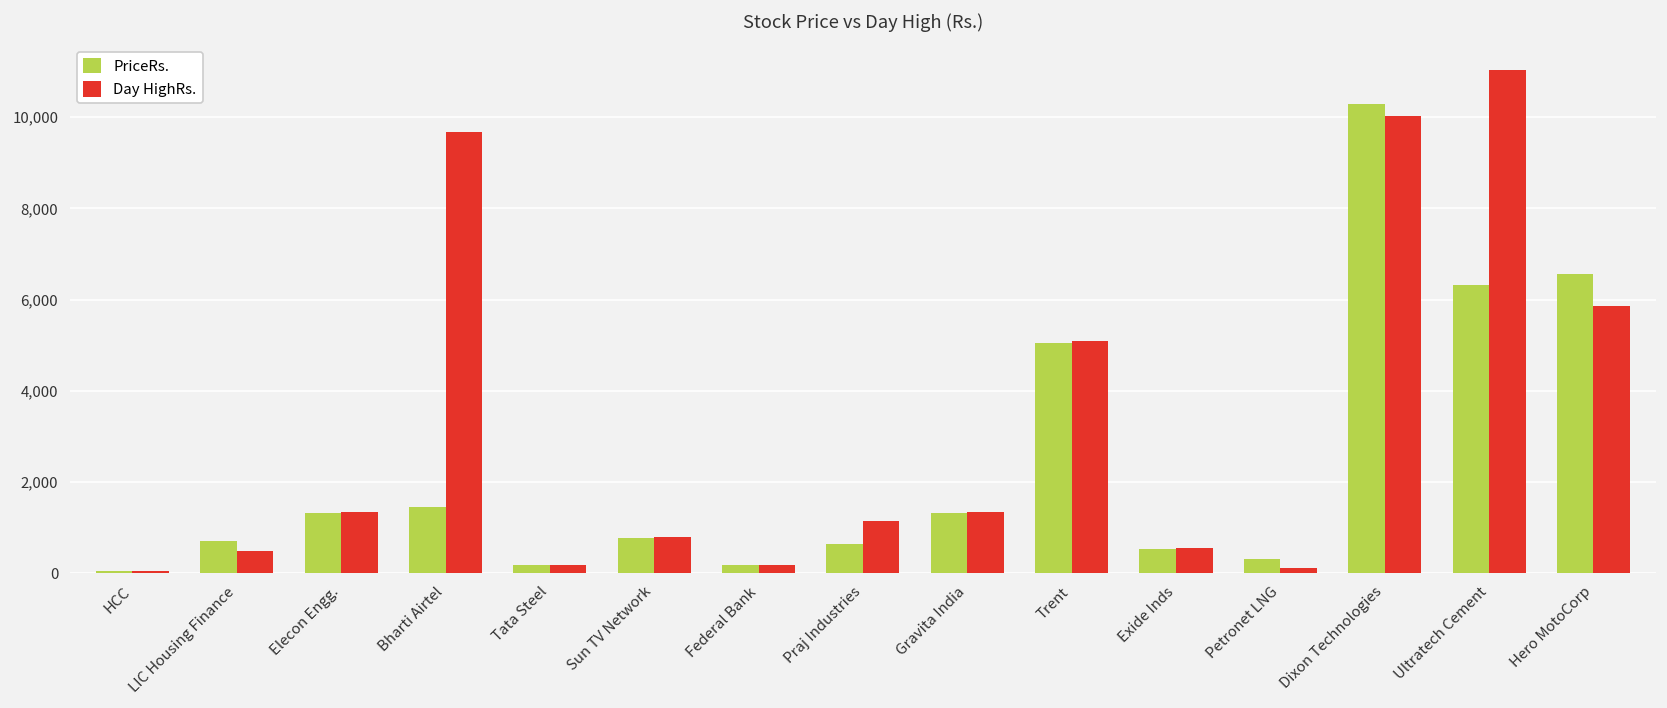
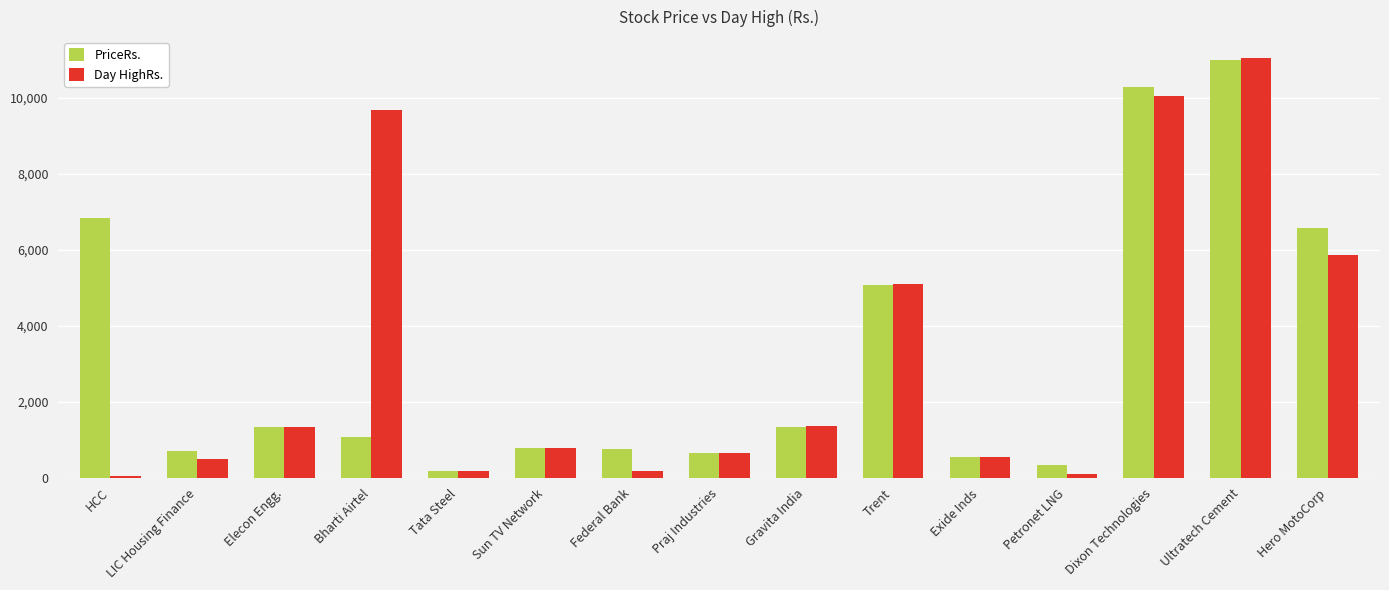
PriceRs., HCC: 100 -> 6,800
PriceRs., Bharti Airtel: 1,400 -> 1,100
PriceRs., Federal Bank: 200 -> 800
Day HighRs., Praj Industries: 1,100 -> 700
PriceRs., Ultratech Cement: 6,300 -> 11,000
